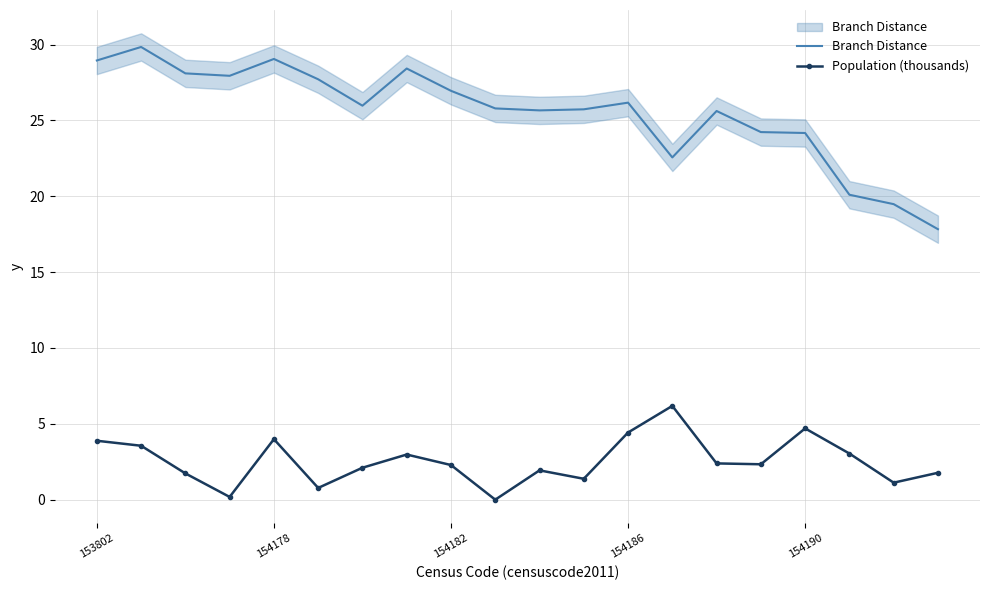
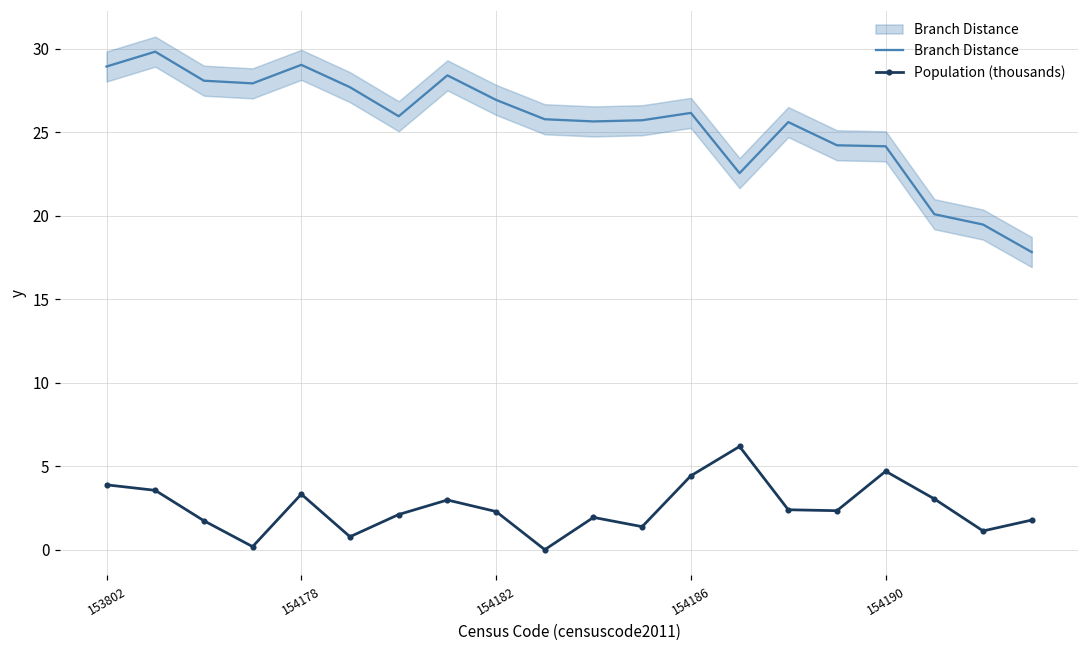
Population (thousands), 154178: 4.0 -> 3.3
